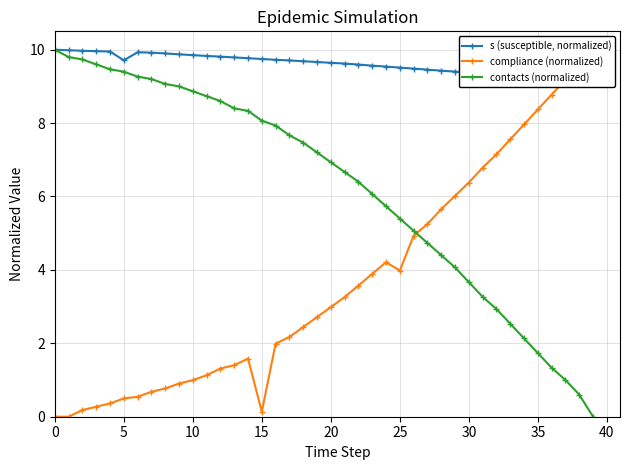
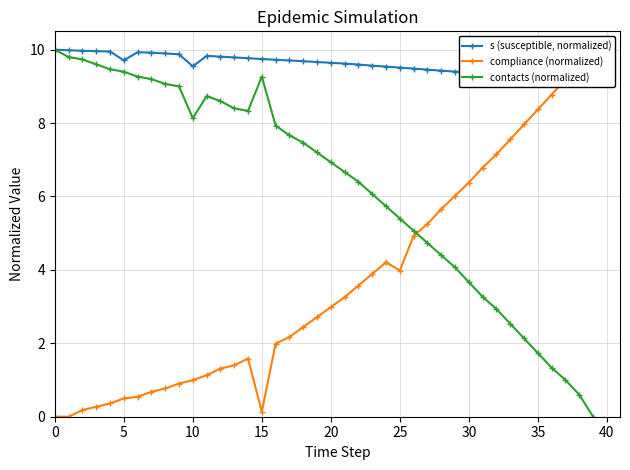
s (susceptible, normalized), 10: 9.9 -> 9.5
contacts (normalized), 10: 8.9 -> 8.1
contacts (normalized), 15: 8.1 -> 9.3
